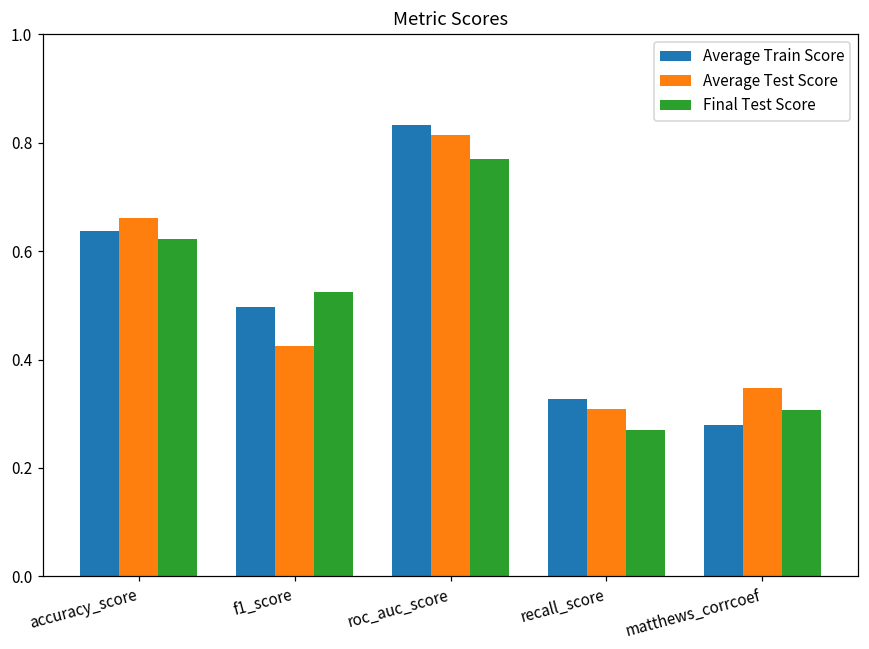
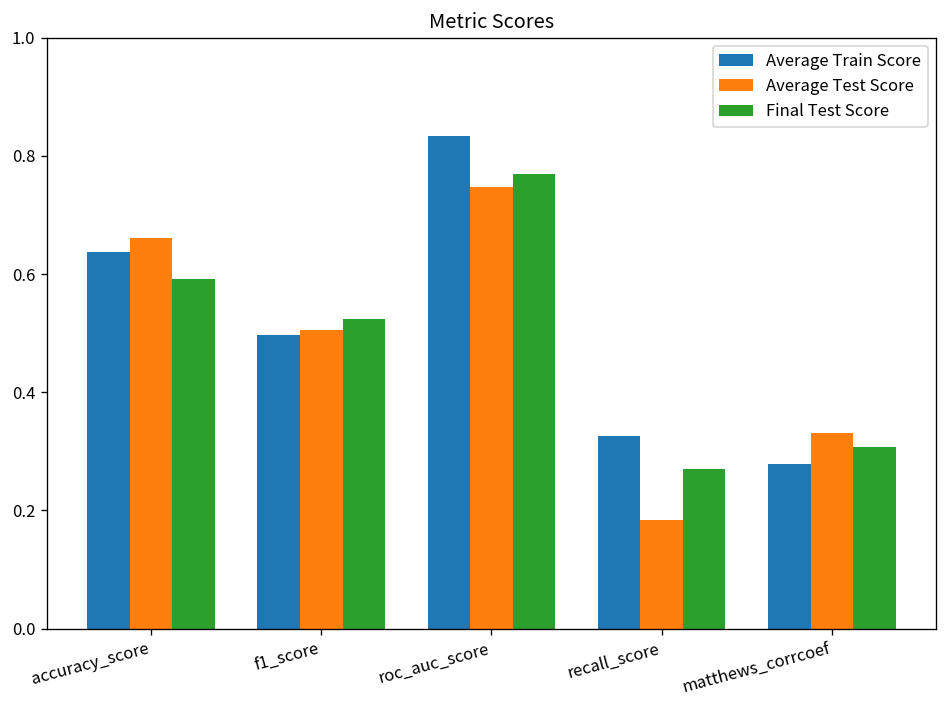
Final Test Score, accuracy_score: 0.62 -> 0.59
Average Test Score, f1_score: 0.42 -> 0.50
Average Test Score, roc_auc_score: 0.81 -> 0.75
Average Test Score, recall_score: 0.31 -> 0.18
Average Test Score, matthews_corrcoef: 0.35 -> 0.33
